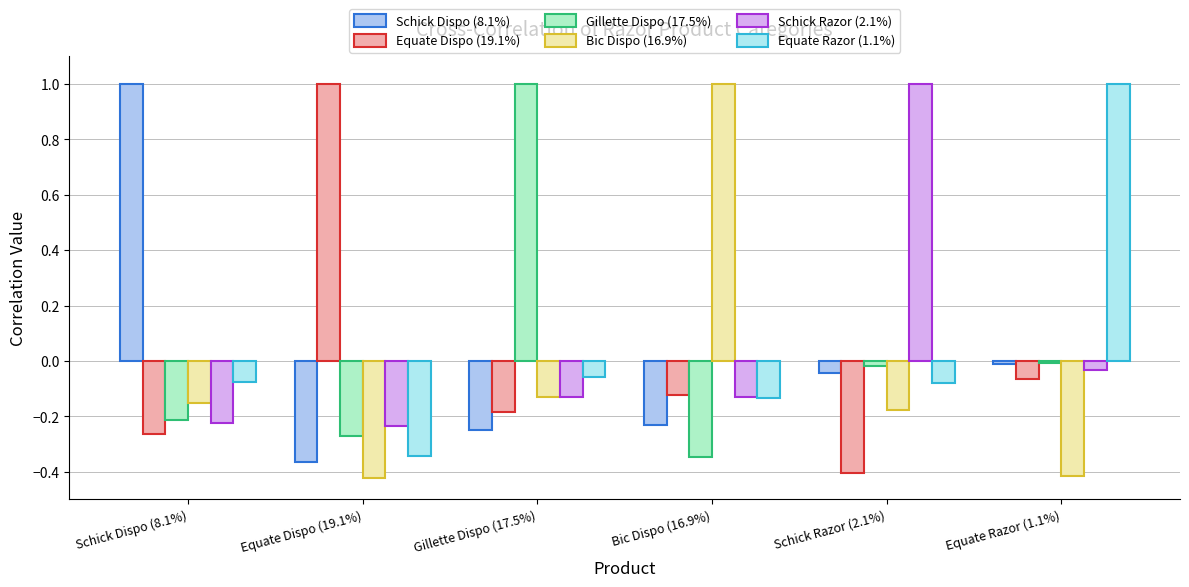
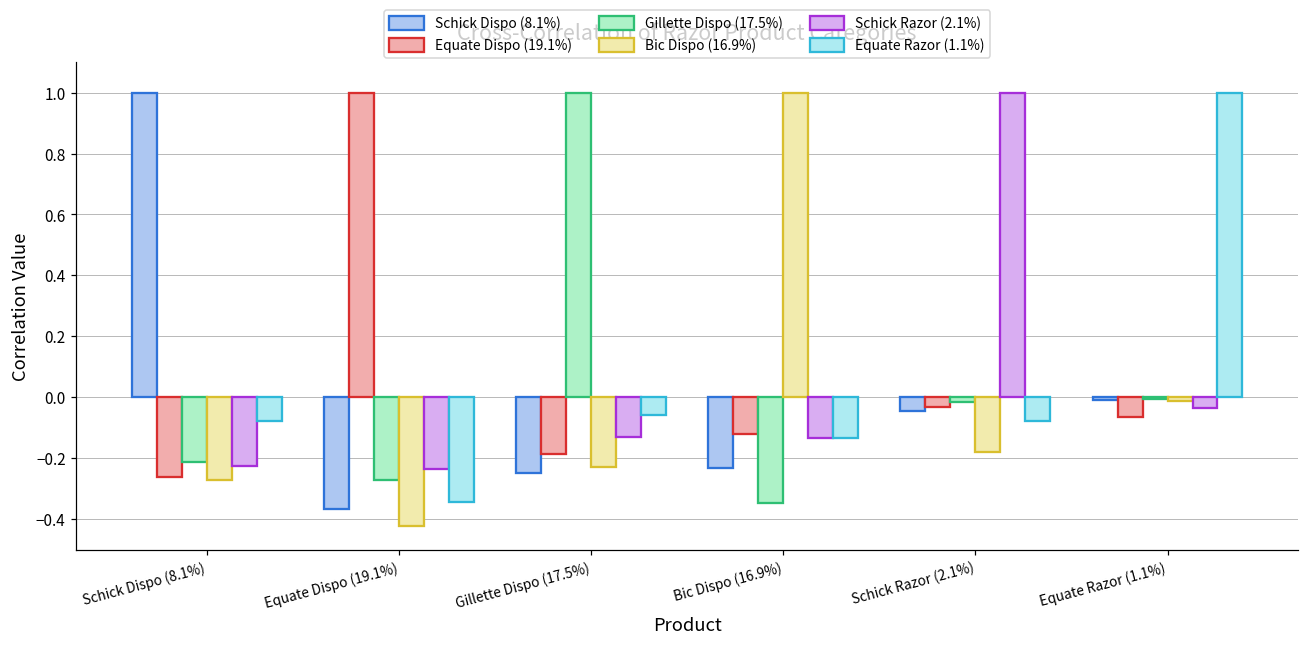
Bic Dispo (16.9%), Schick Dispo (8.1%): -0.15 -> -0.27
Bic Dispo (16.9%), Gillette Dispo (17.5%): -0.13 -> -0.23
Equate Dispo (19.1%), Schick Razor (2.1%): -0.40 -> -0.03
Bic Dispo (16.9%), Equate Razor (1.1%): -0.41 -> -0.01
